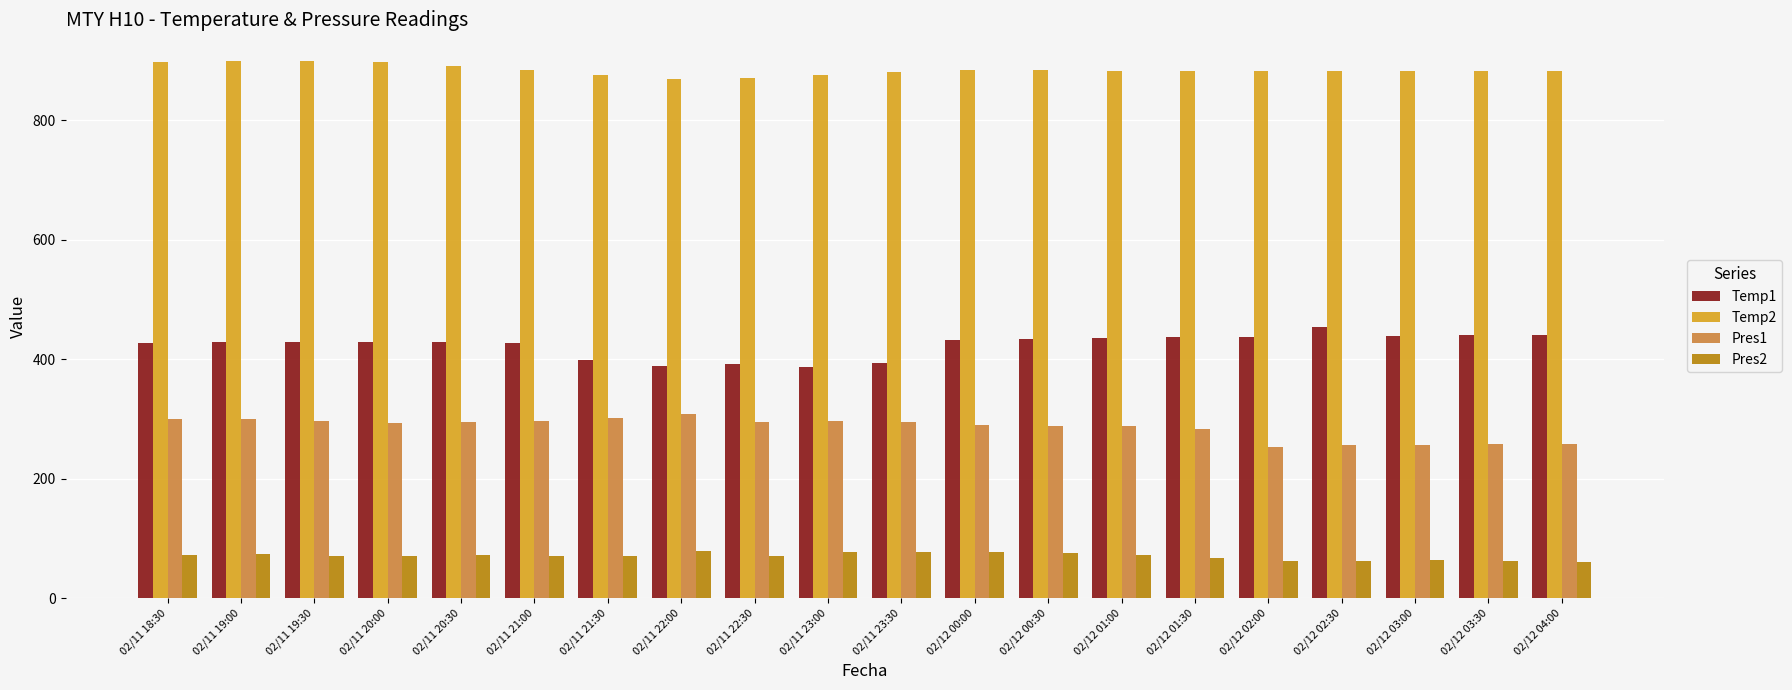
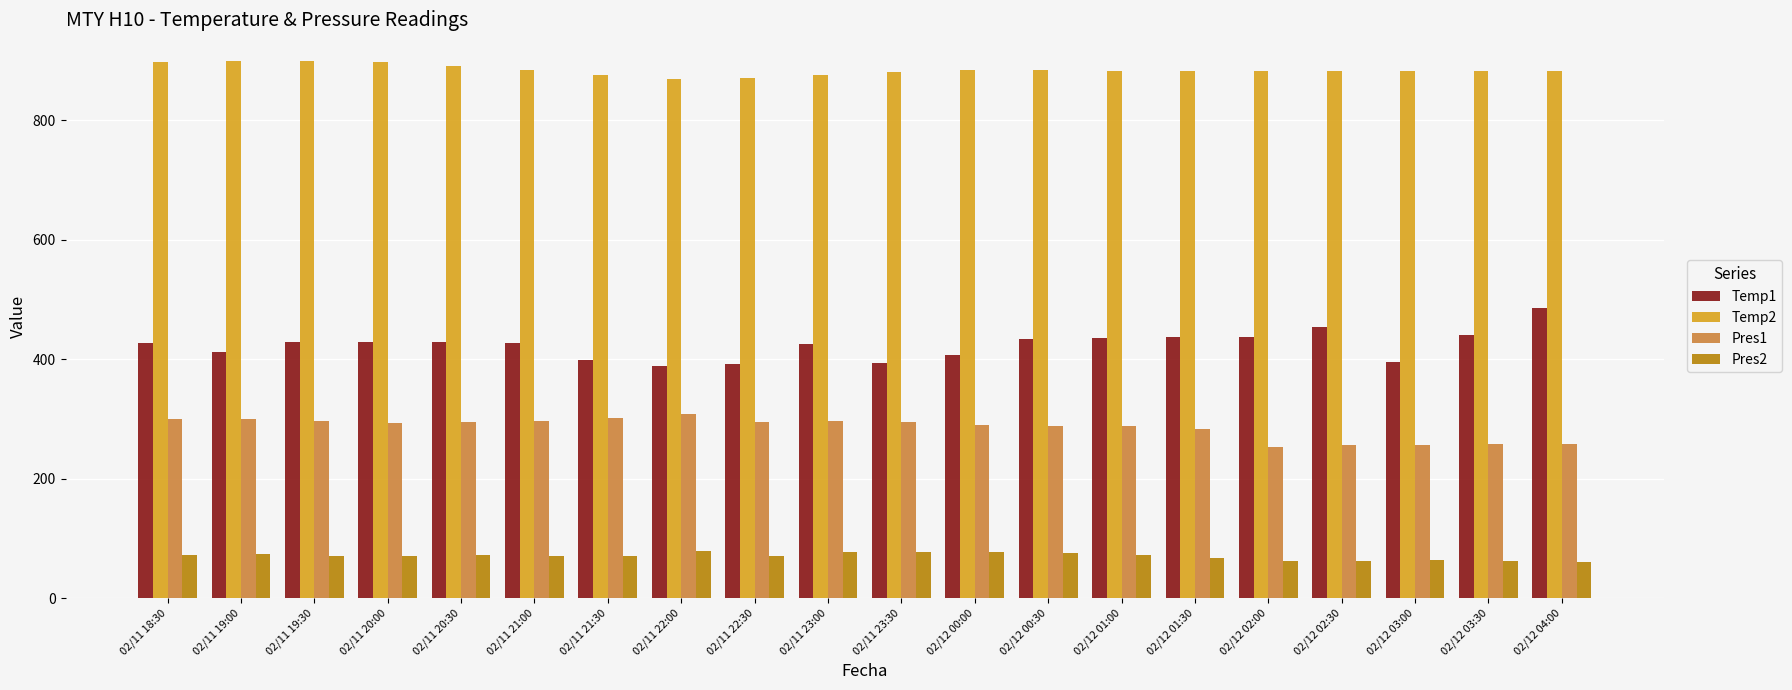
Temp1, 02/11 19:00: 430 -> 410
Temp1, 02/11 23:00: 390 -> 430
Temp1, 02/12 00:00: 430 -> 410
Temp1, 02/12 03:00: 440 -> 400
Temp1, 02/12 04:00: 440 -> 490
